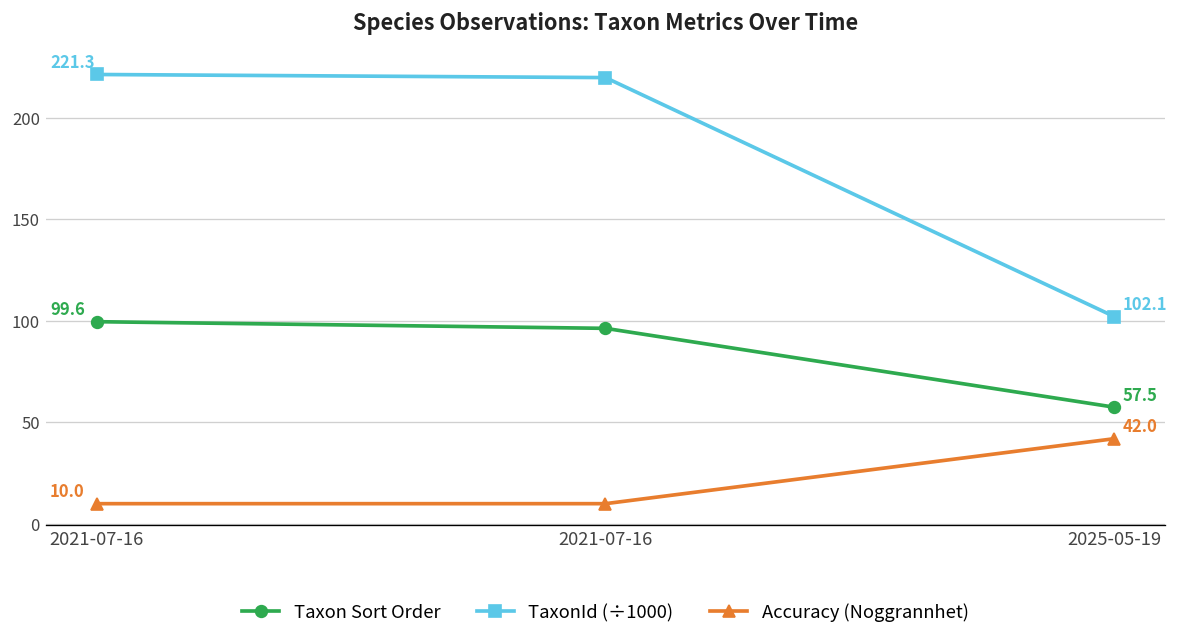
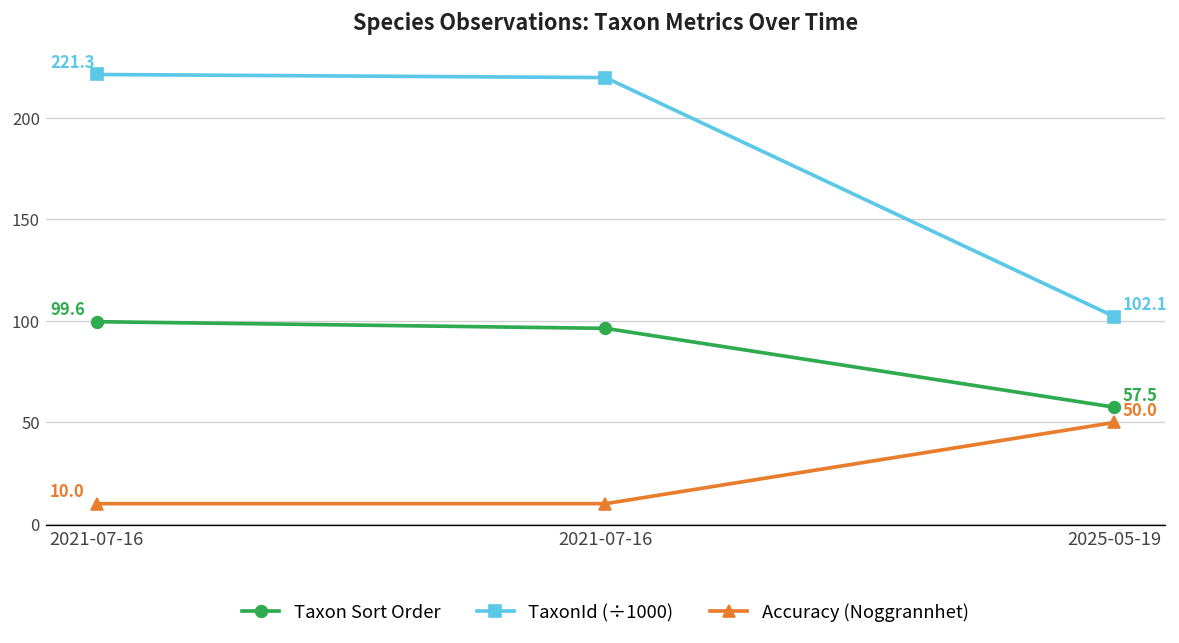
Accuracy (Noggrannhet), 2025-05-19: 42.0 -> 50.0
